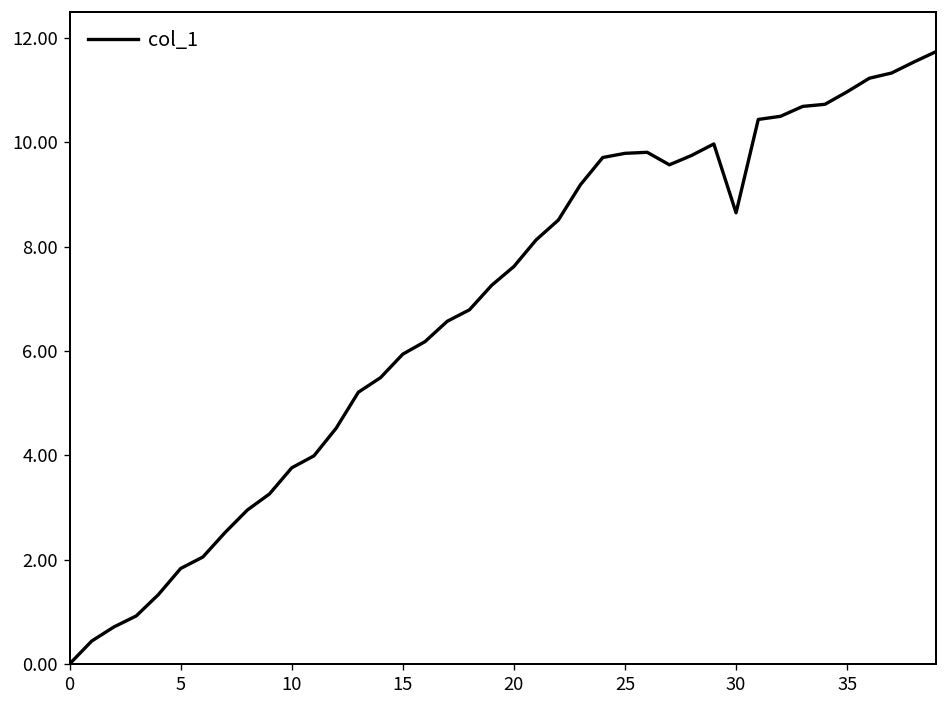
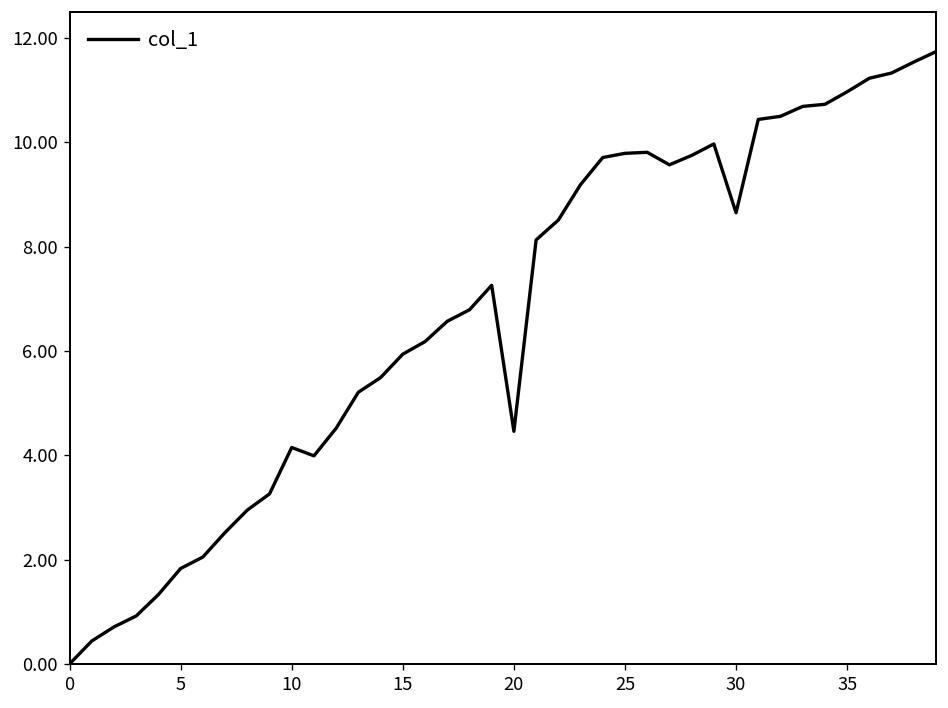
10: 3.8 -> 4.2
20: 7.6 -> 4.5
